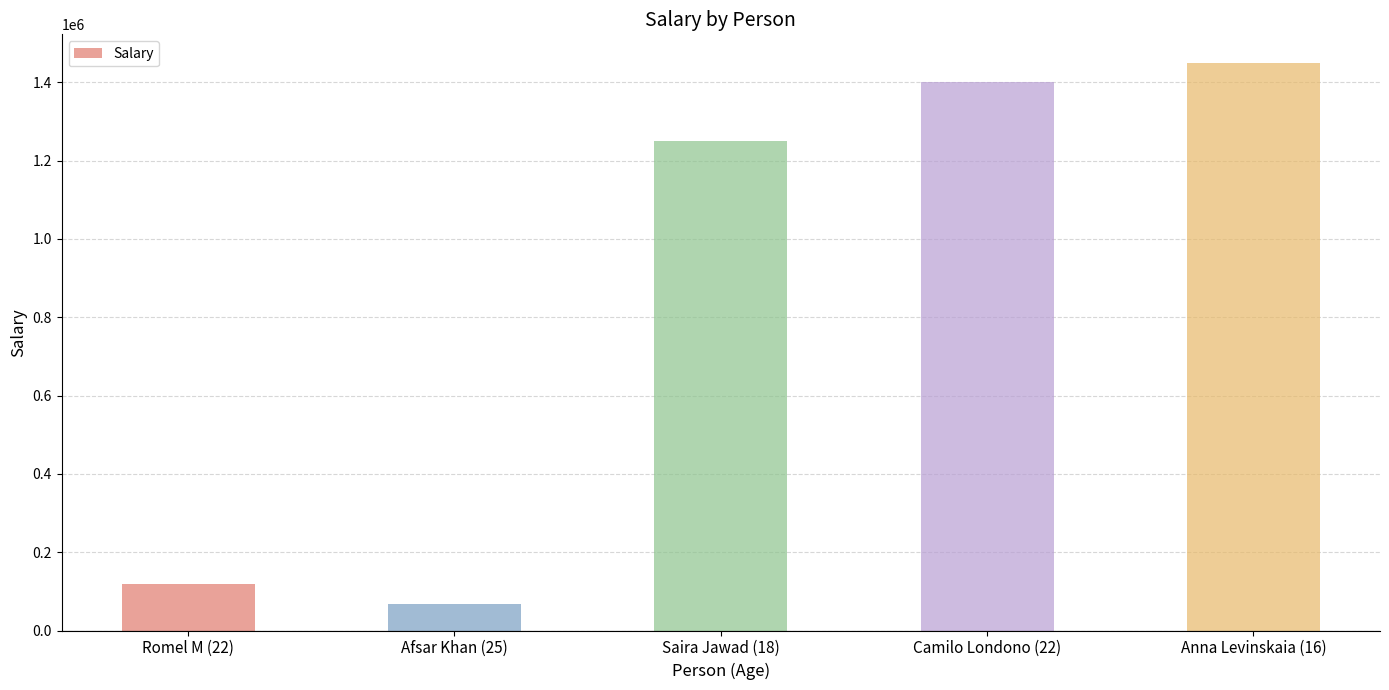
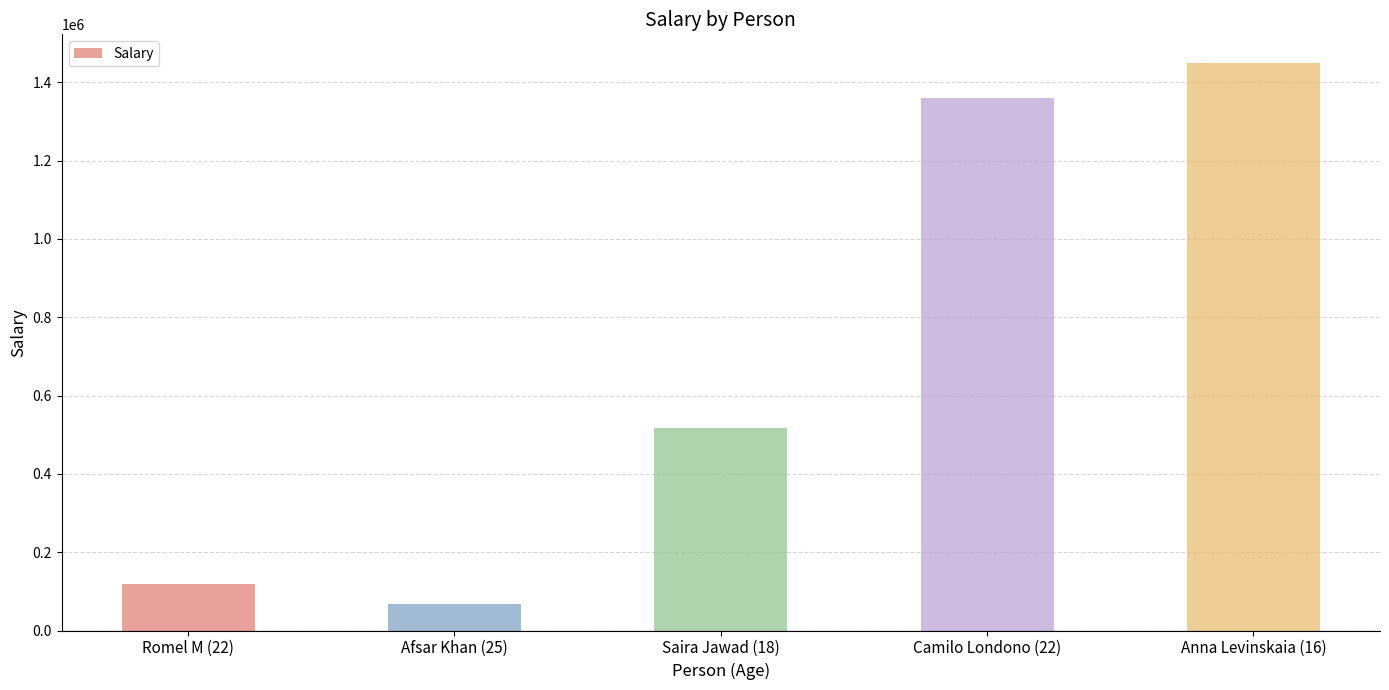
Saira Jawad (18): 1250000 -> 520000
Camilo Londono (22): 1400000 -> 1360000
